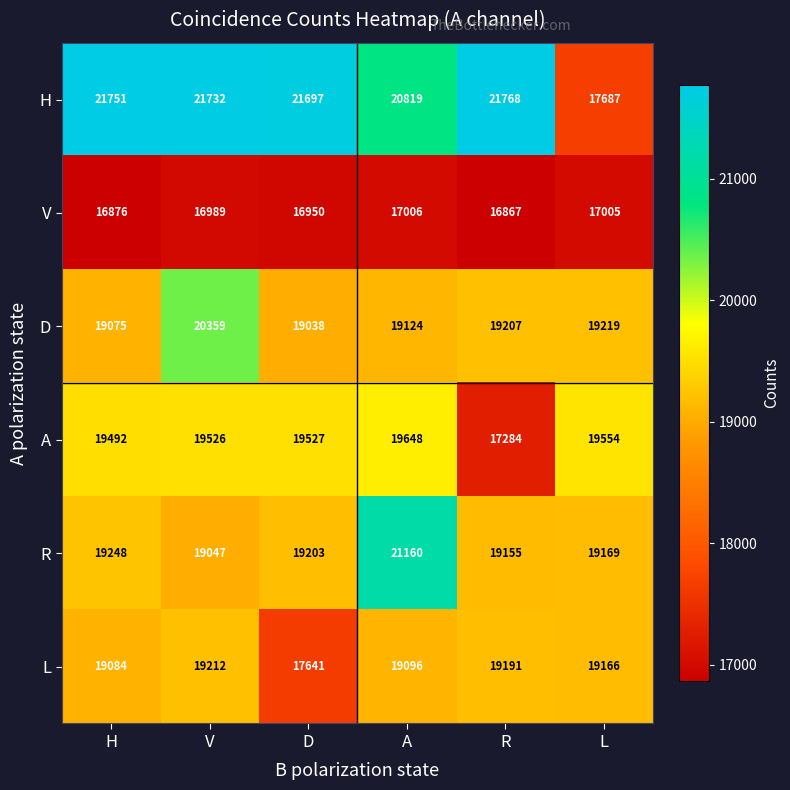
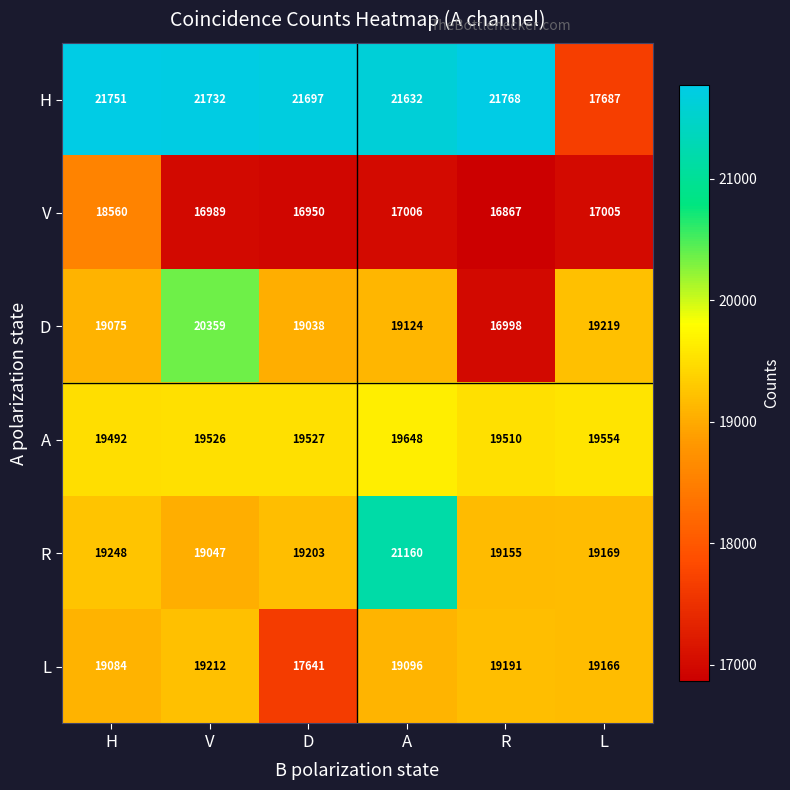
H, A: 20819 -> 21632
V, H: 16876 -> 18560
D, R: 19207 -> 16998
A, R: 17284 -> 19510
